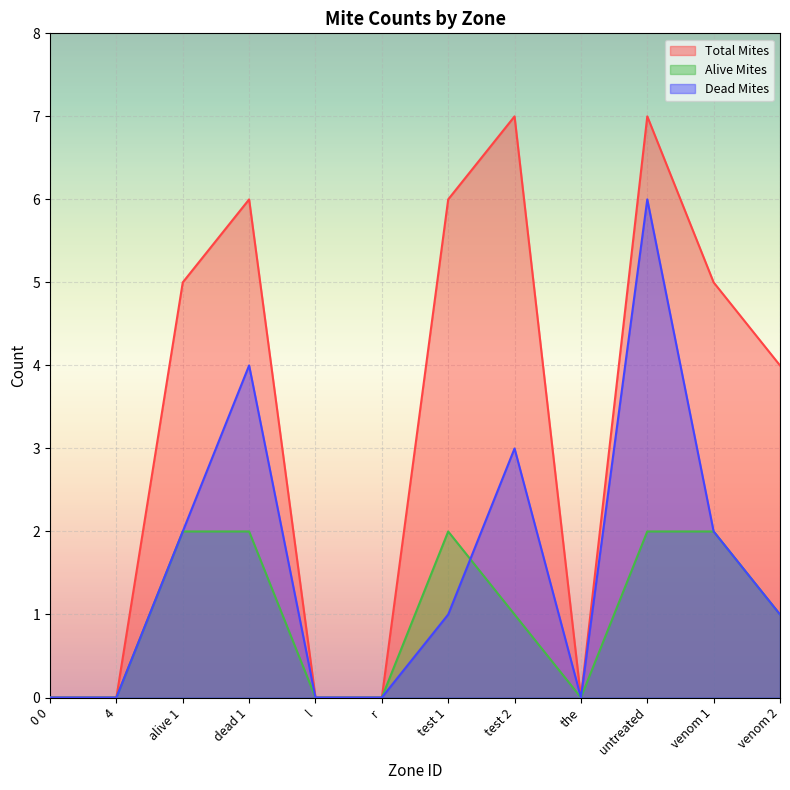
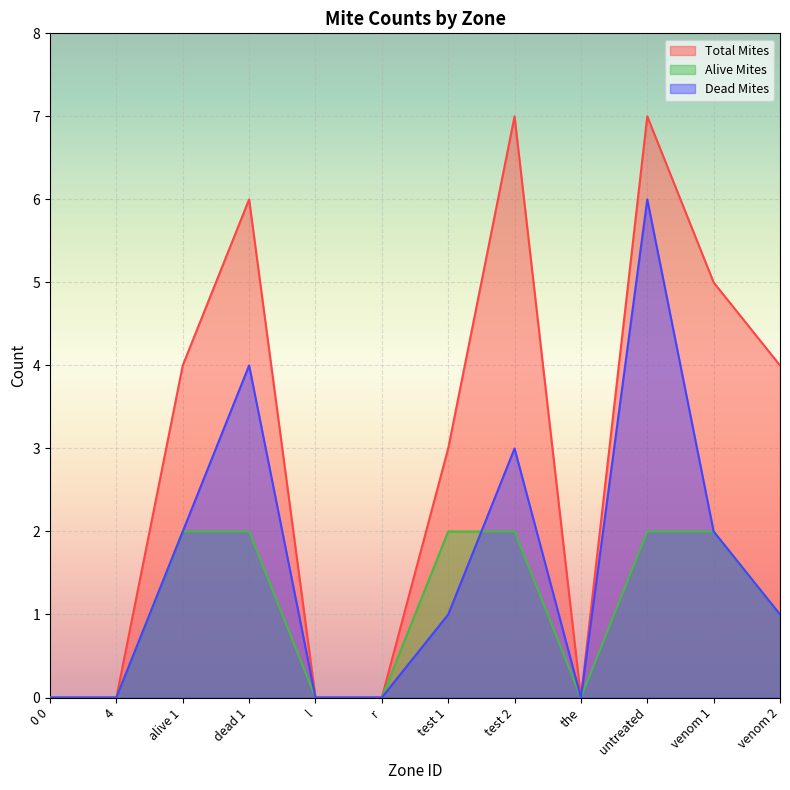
Total Mites, alive 1: 5 -> 4
Total Mites, test 1: 6 -> 3
Alive Mites, test 2: 1 -> 2
